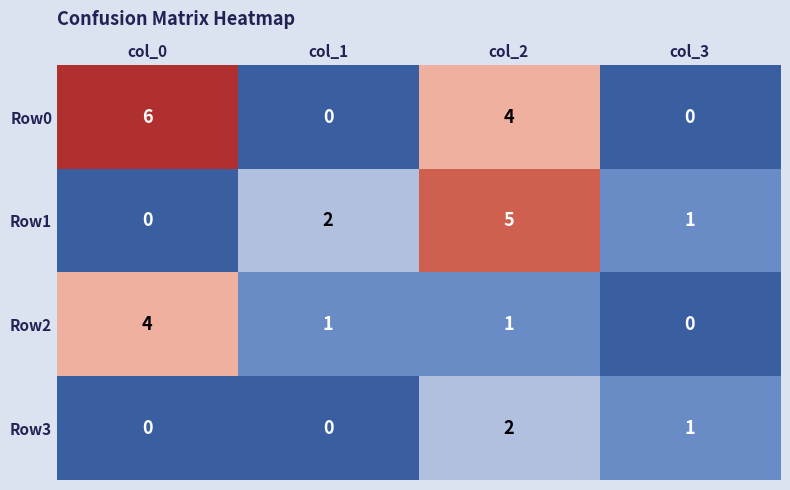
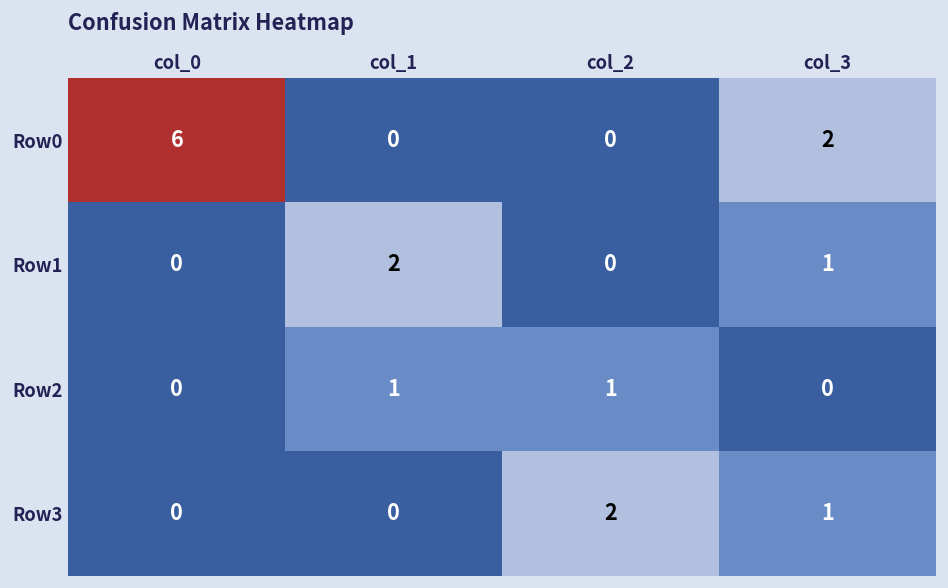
Row0, col_2: 4 -> 0
Row0, col_3: 0 -> 2
Row1, col_2: 5 -> 0
Row2, col_0: 4 -> 0
